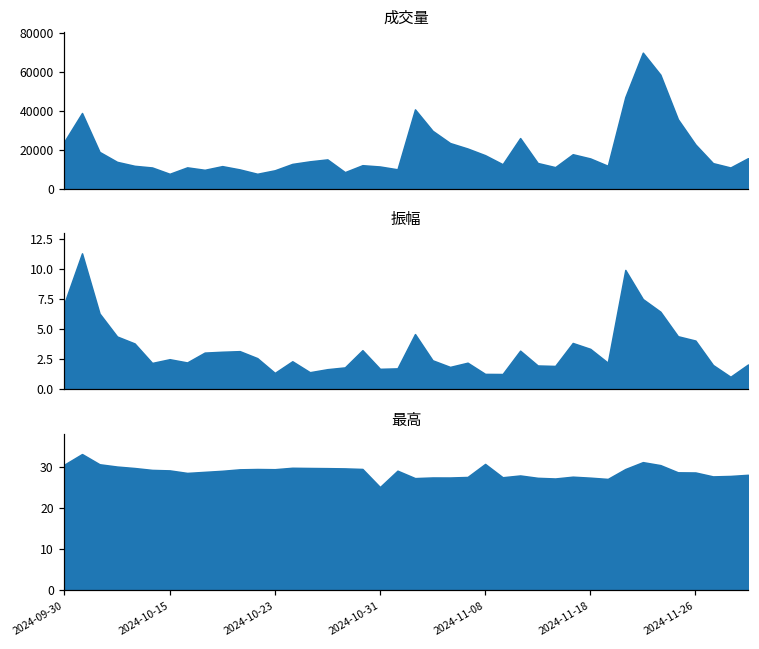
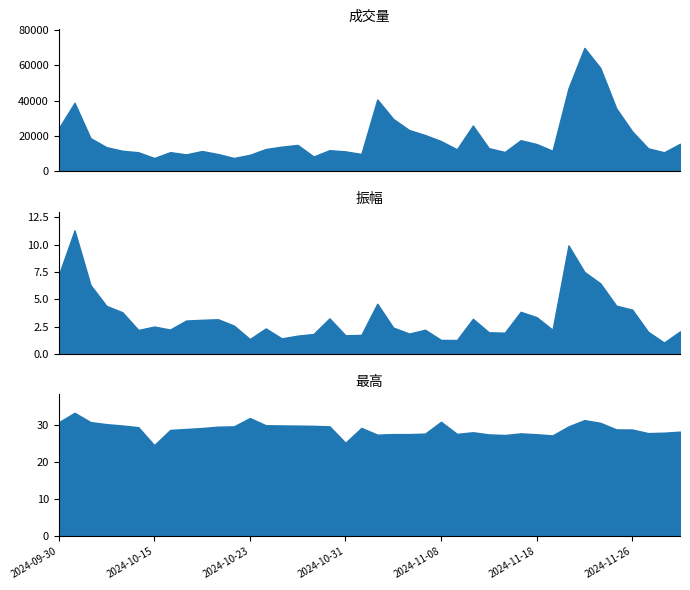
最高, 2024-10-15: 29 -> 25
最高, 2024-10-23: 30 -> 32
